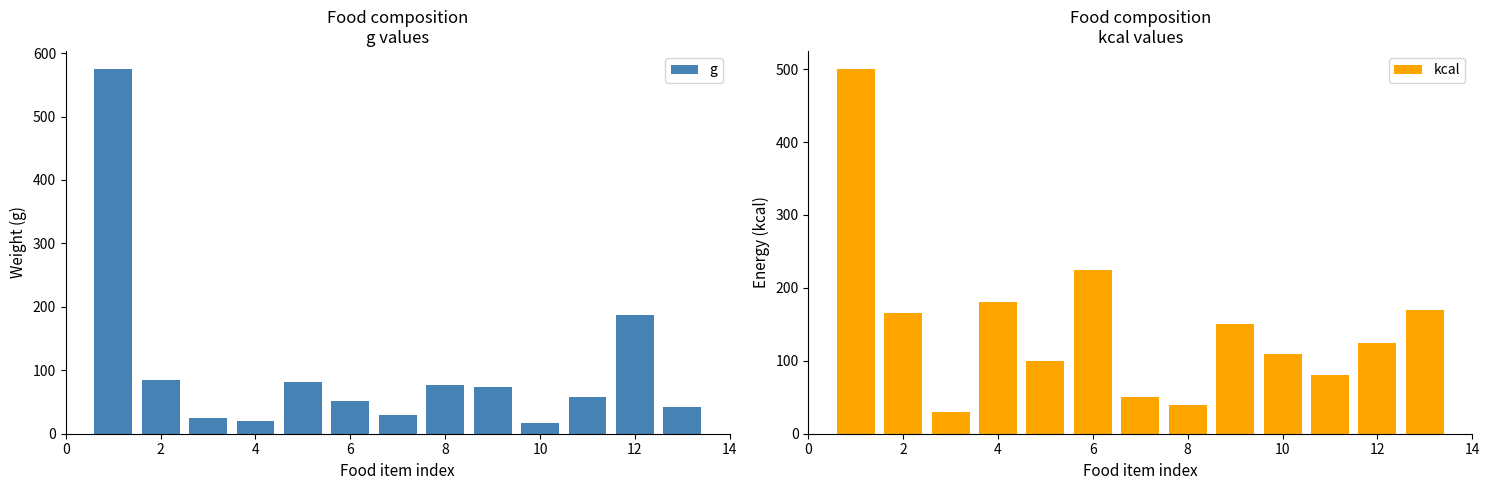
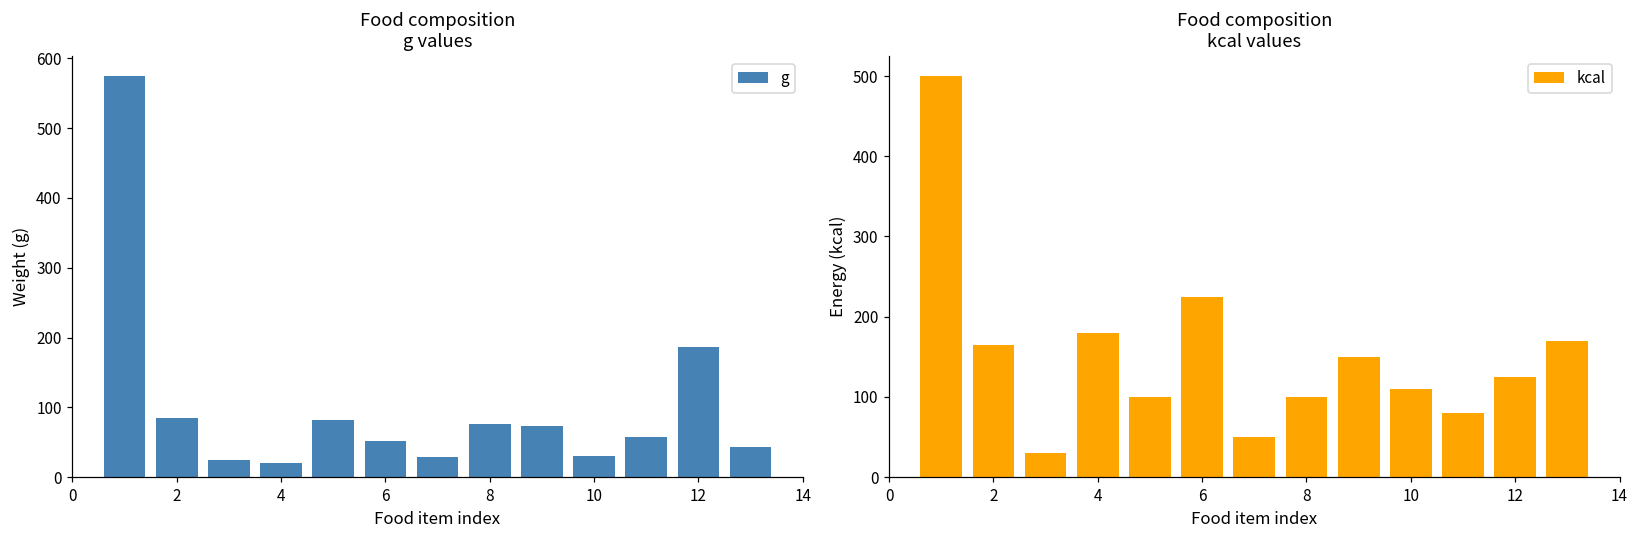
Food composition g values, 10: 20 -> 30
Food composition kcal values, 8: 40 -> 100
